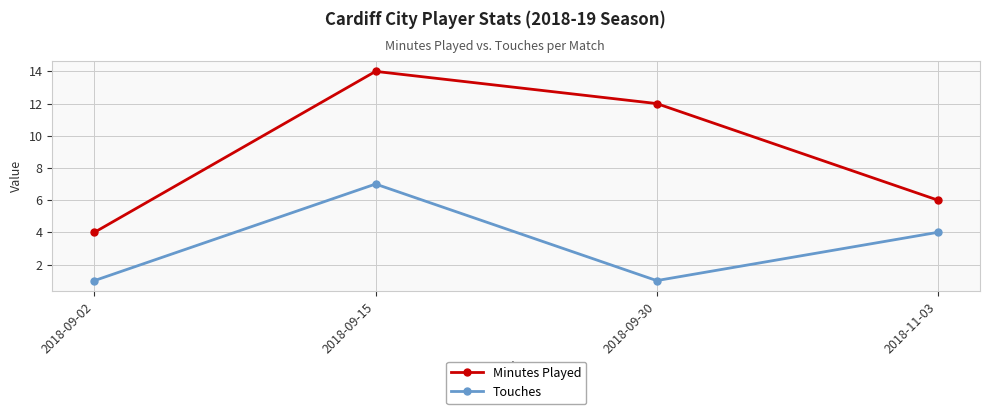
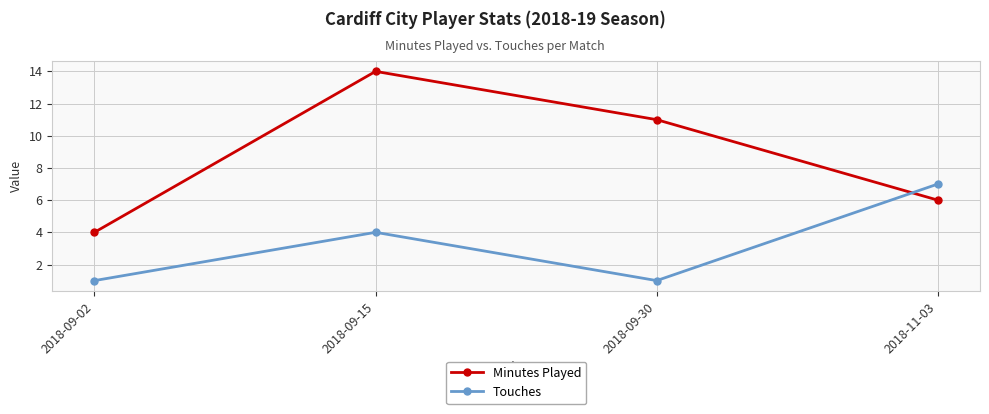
Touches, 2018-09-15: 7 -> 4
Minutes Played, 2018-09-30: 12 -> 11
Touches, 2018-11-03: 4 -> 7
